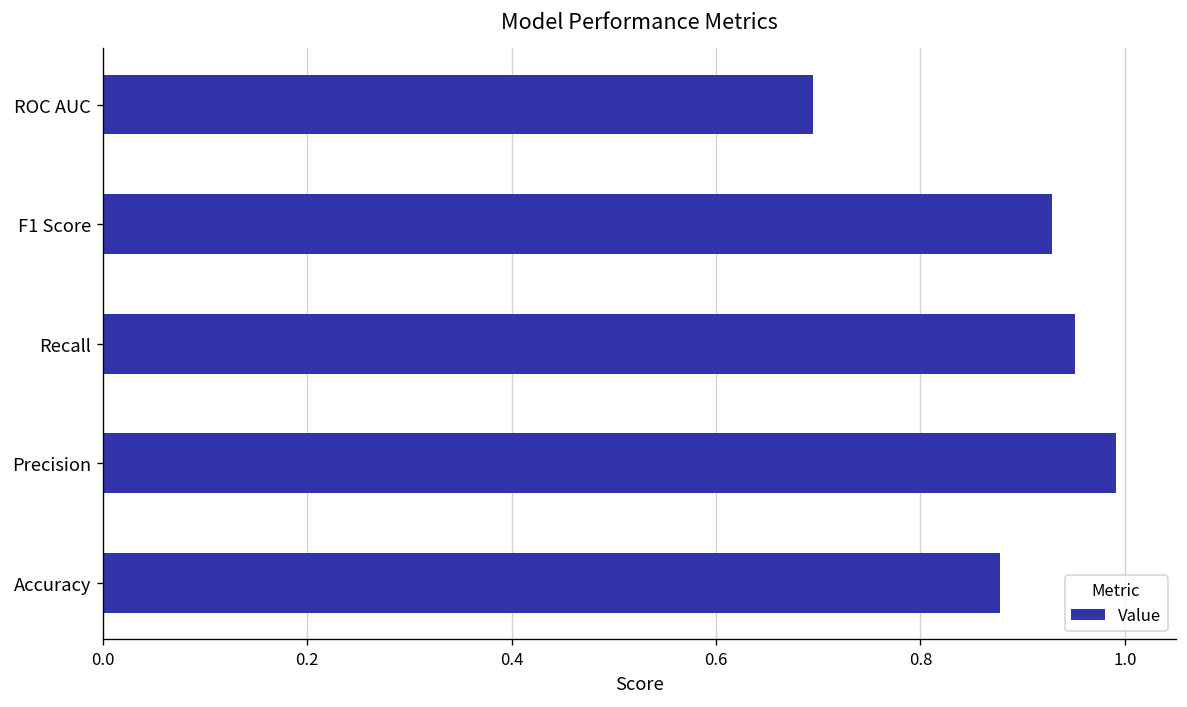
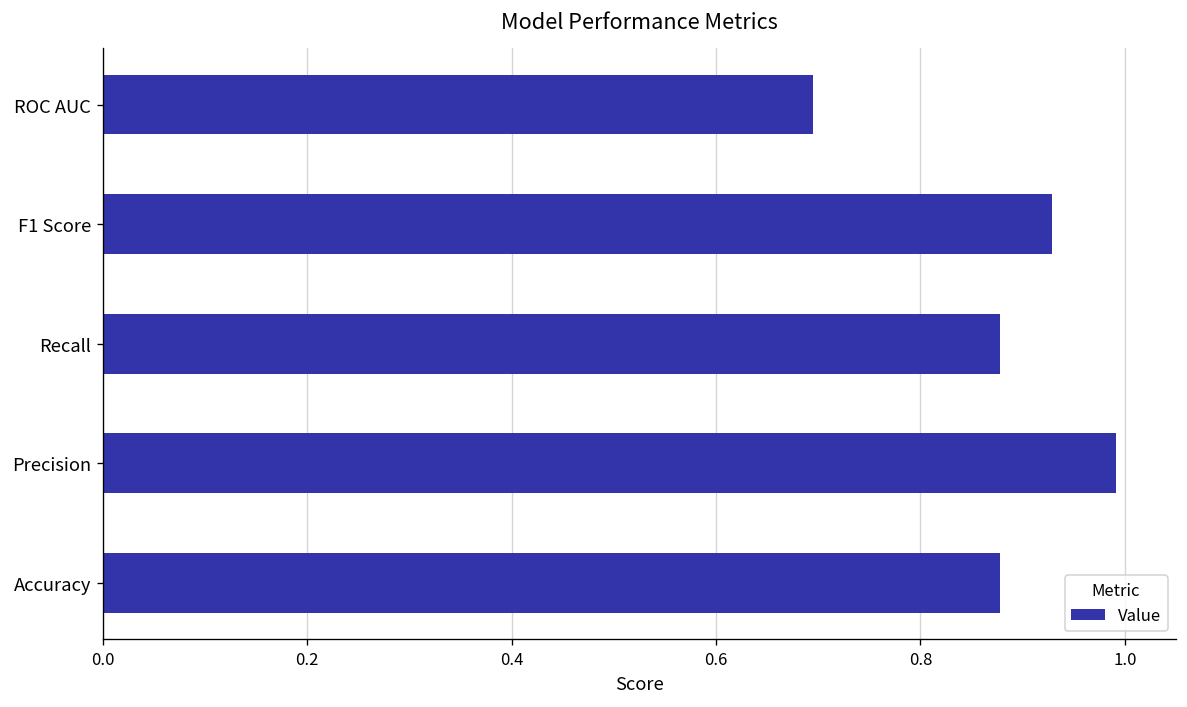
Recall: 0.95 -> 0.88
